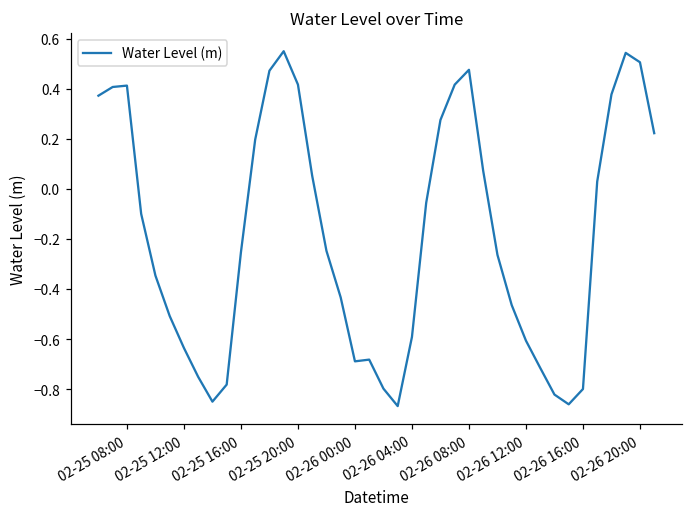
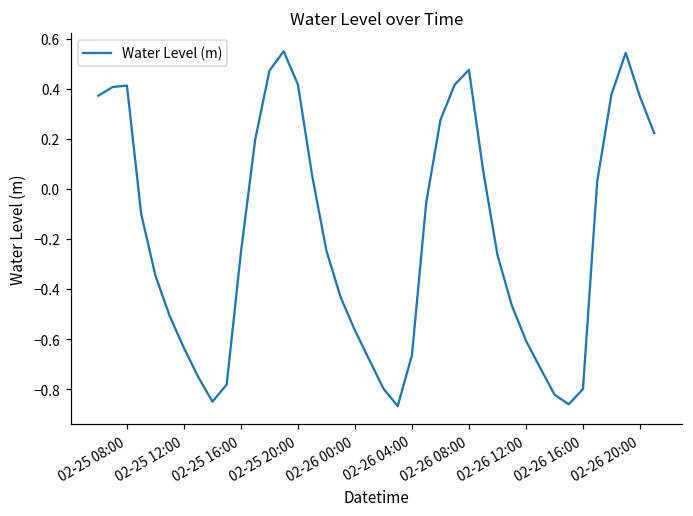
02-26 00:00: -0.69 -> -0.57
02-26 04:00: -0.59 -> -0.66
02-26 20:00: 0.51 -> 0.37
